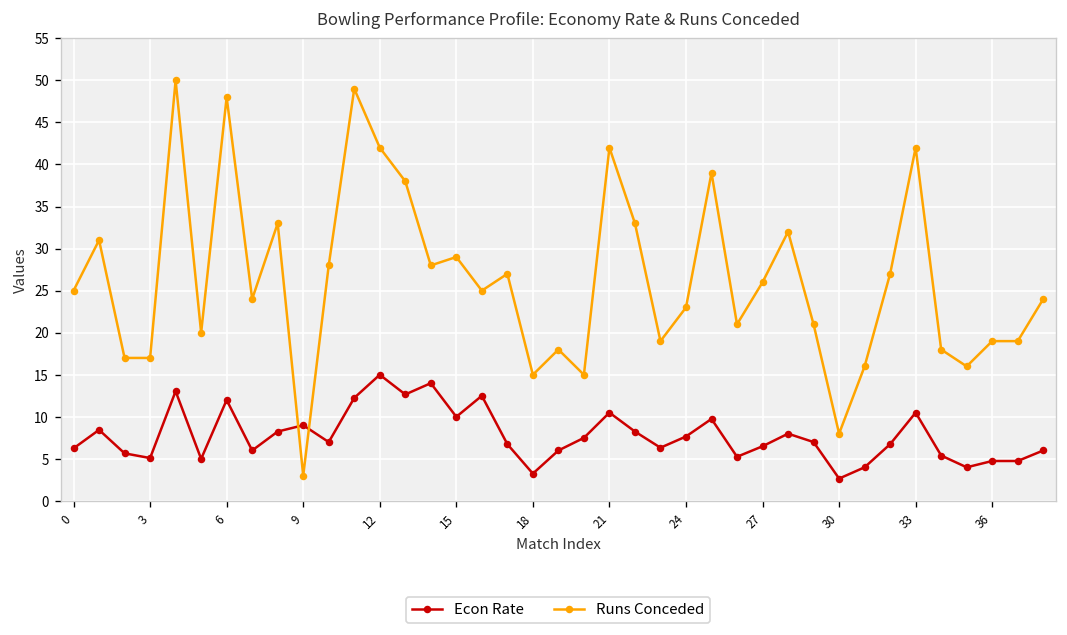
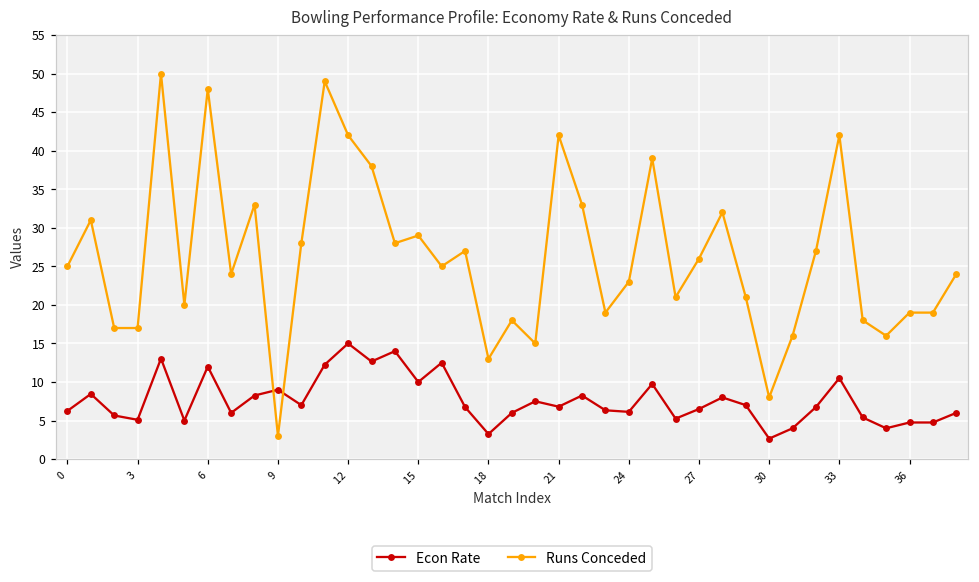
Runs Conceded, 18: 15 -> 13
Econ Rate, 21: 11 -> 7
Econ Rate, 24: 8 -> 6
